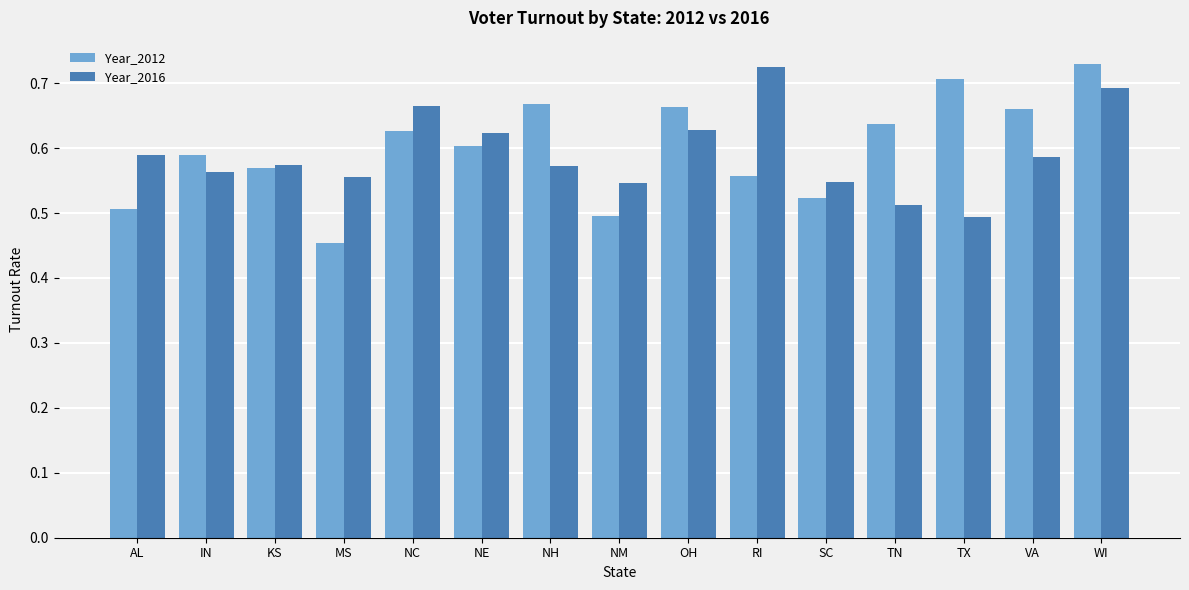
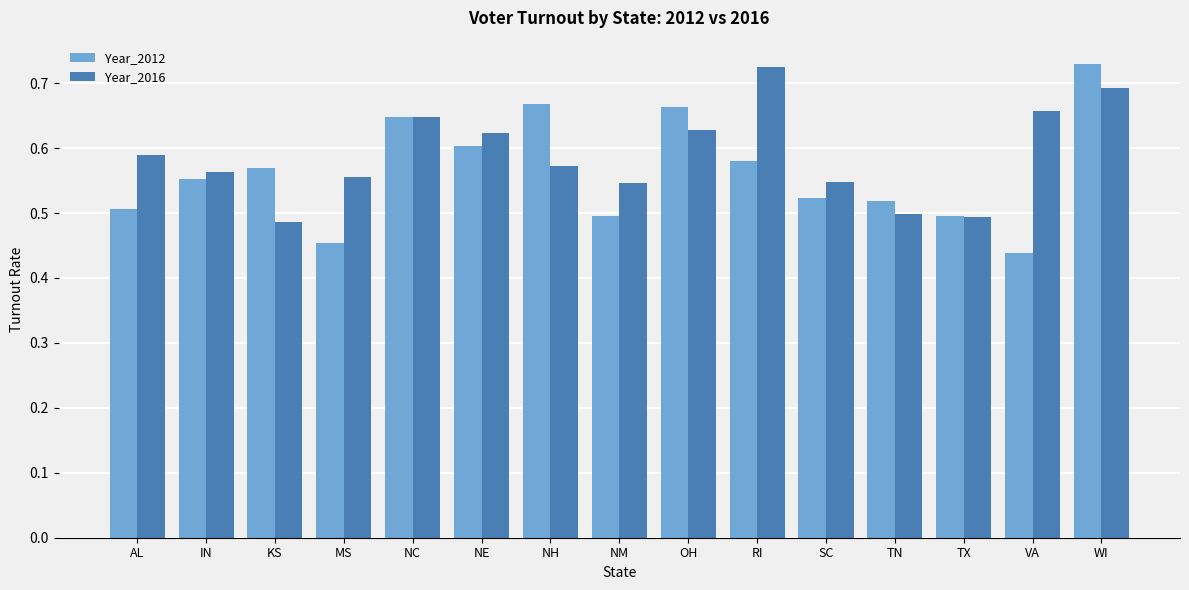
Year_2012, IN: 0.59 -> 0.55
Year_2016, KS: 0.57 -> 0.49
Year_2012, NC: 0.63 -> 0.65
Year_2016, NC: 0.66 -> 0.65
Year_2012, RI: 0.56 -> 0.58
Year_2012, TN: 0.64 -> 0.52
Year_2016, TN: 0.51 -> 0.50
Year_2012, TX: 0.71 -> 0.50
Year_2012, VA: 0.66 -> 0.44
Year_2016, VA: 0.59 -> 0.66
